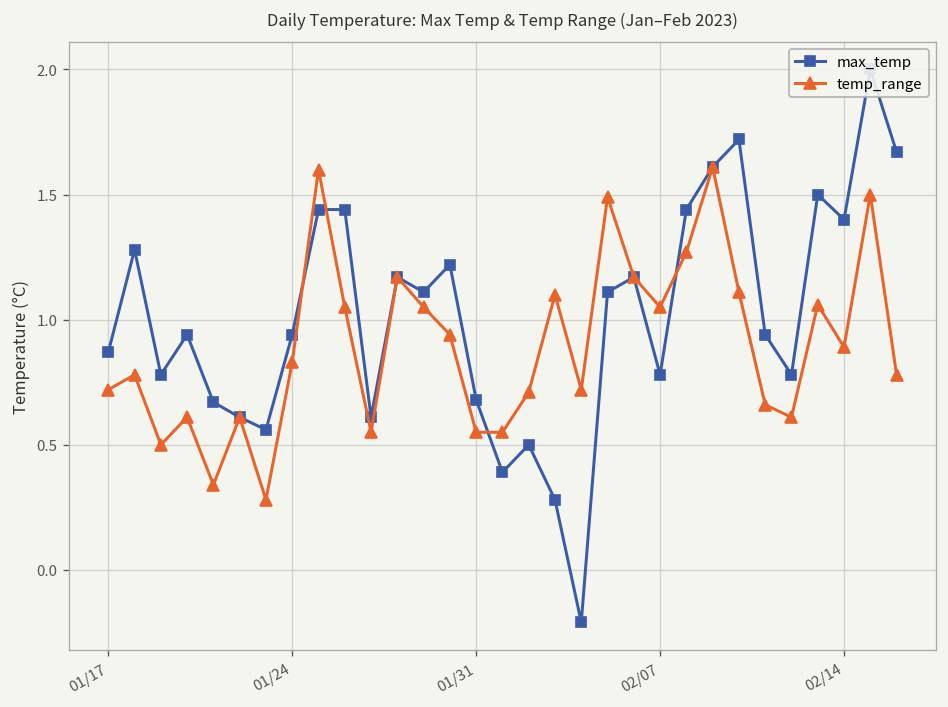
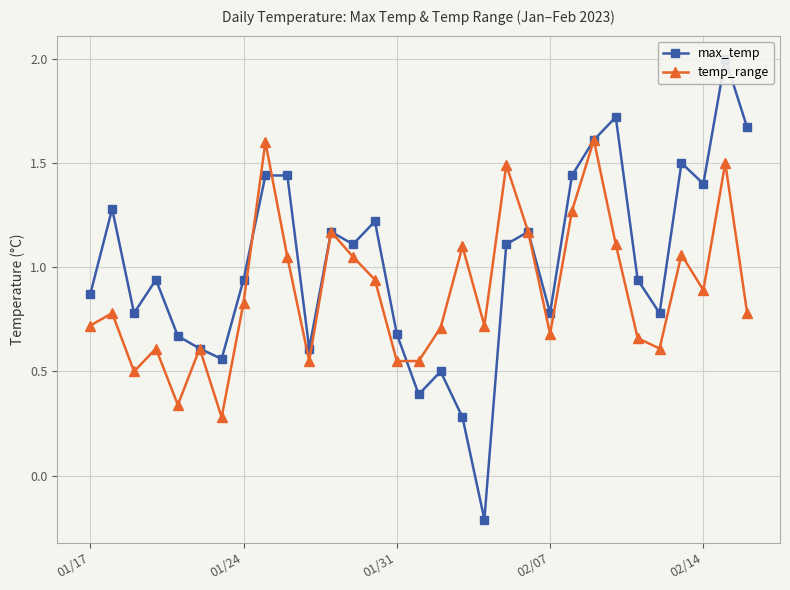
temp_range, 02/07: 1.05 -> 0.68
